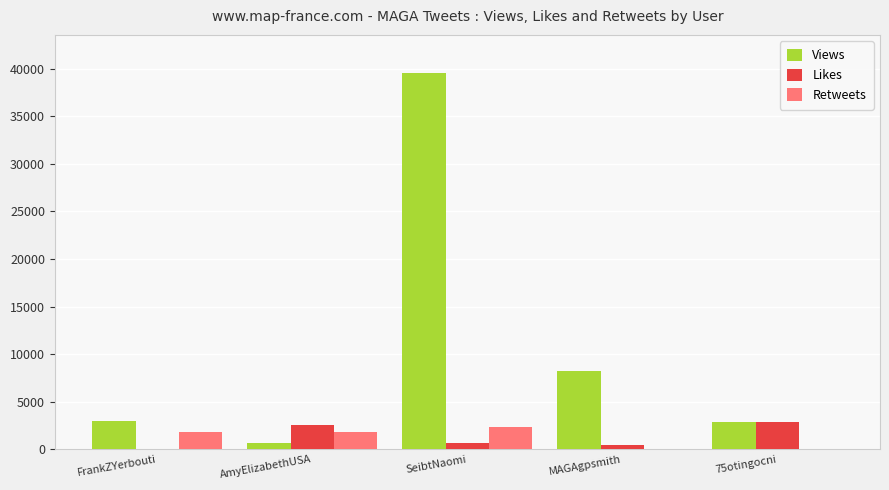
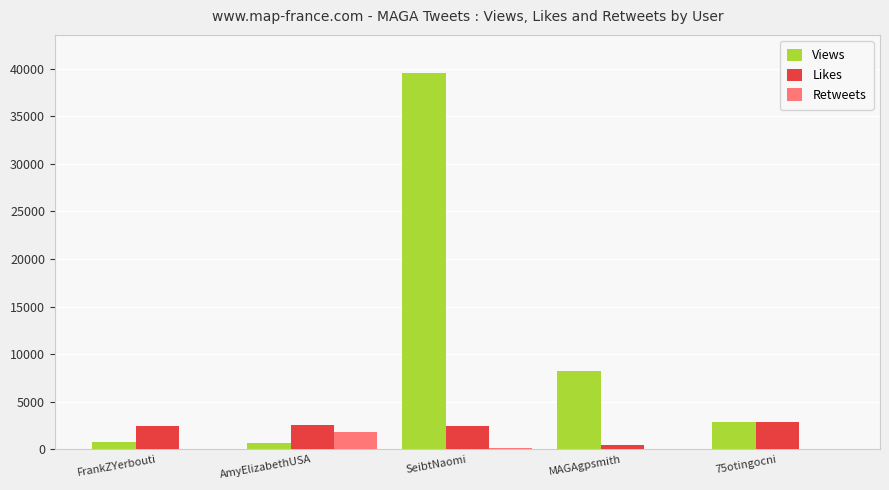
Views, FrankZYerbouti: 3000 -> 1000
Likes, FrankZYerbouti: 0 -> 2000
Retweets, FrankZYerbouti: 2000 -> 0
Likes, SeibtNaomi: 1000 -> 2000
Retweets, SeibtNaomi: 2000 -> 0
